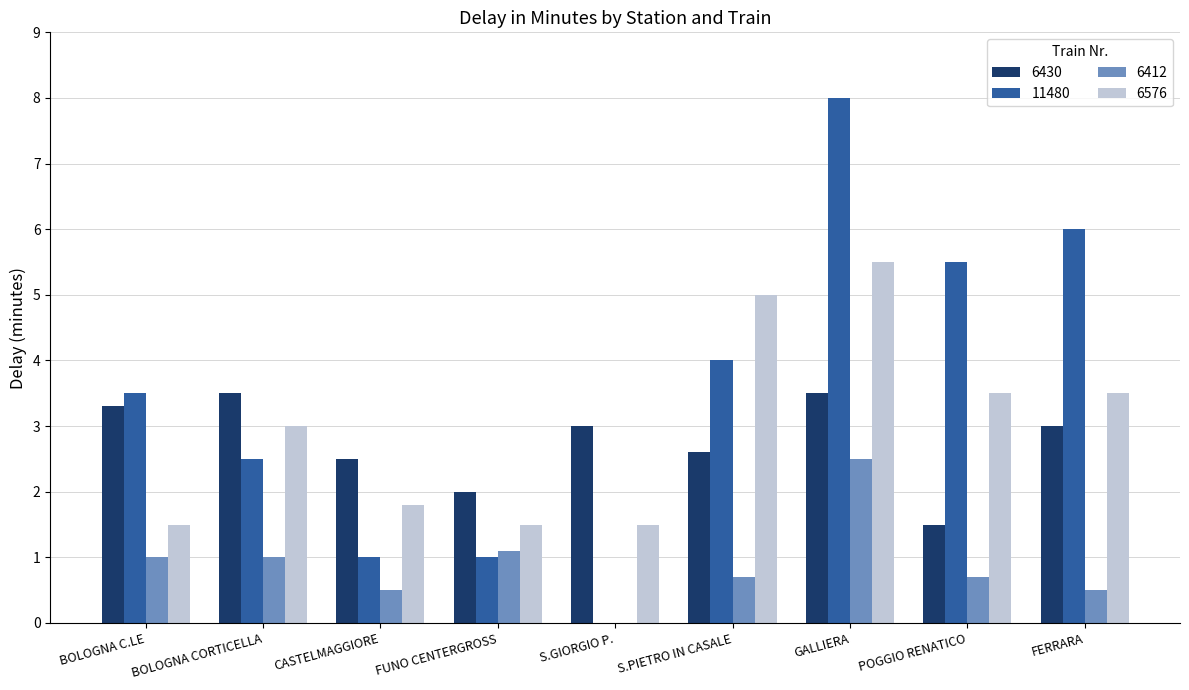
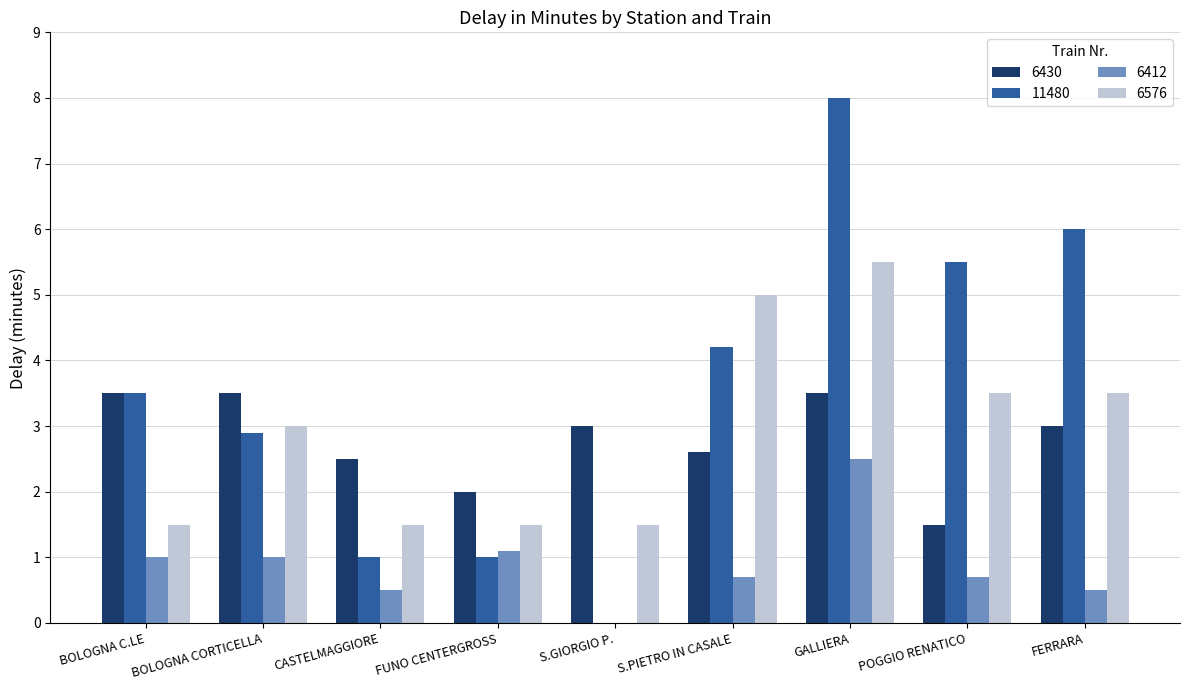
6430, BOLOGNA C.LE: 3.3 -> 3.5
11480, BOLOGNA CORTICELLA: 2.5 -> 2.9
6576, CASTELMAGGIORE: 1.8 -> 1.5
11480, S.PIETRO IN CASALE: 4.0 -> 4.2
